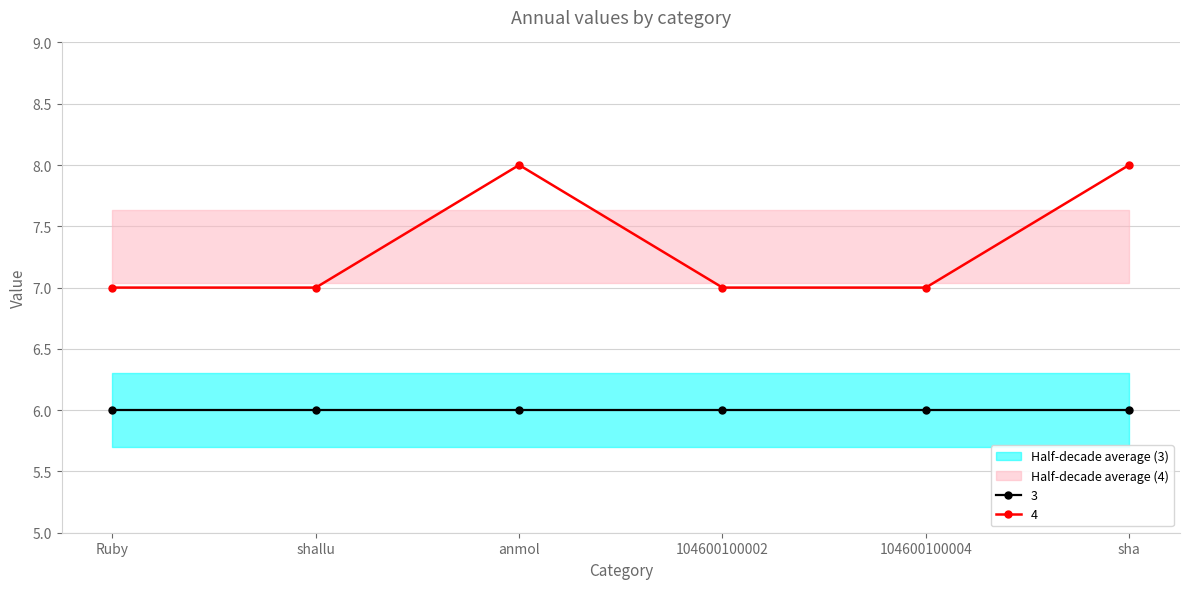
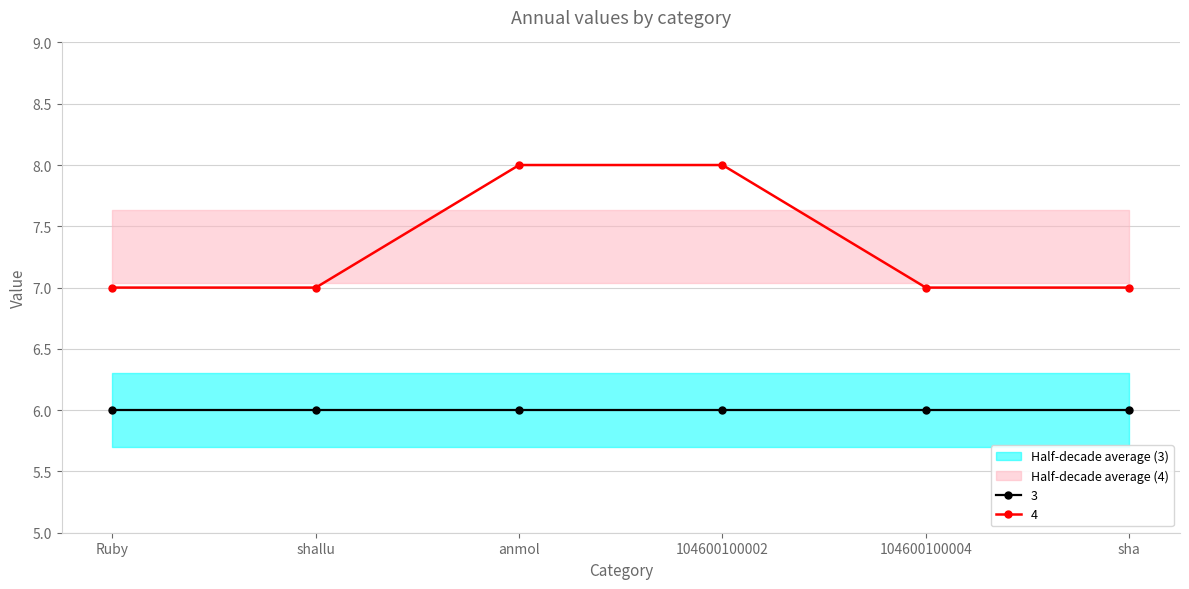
4, 104600100002: 7 -> 8
4, sha: 8 -> 7
